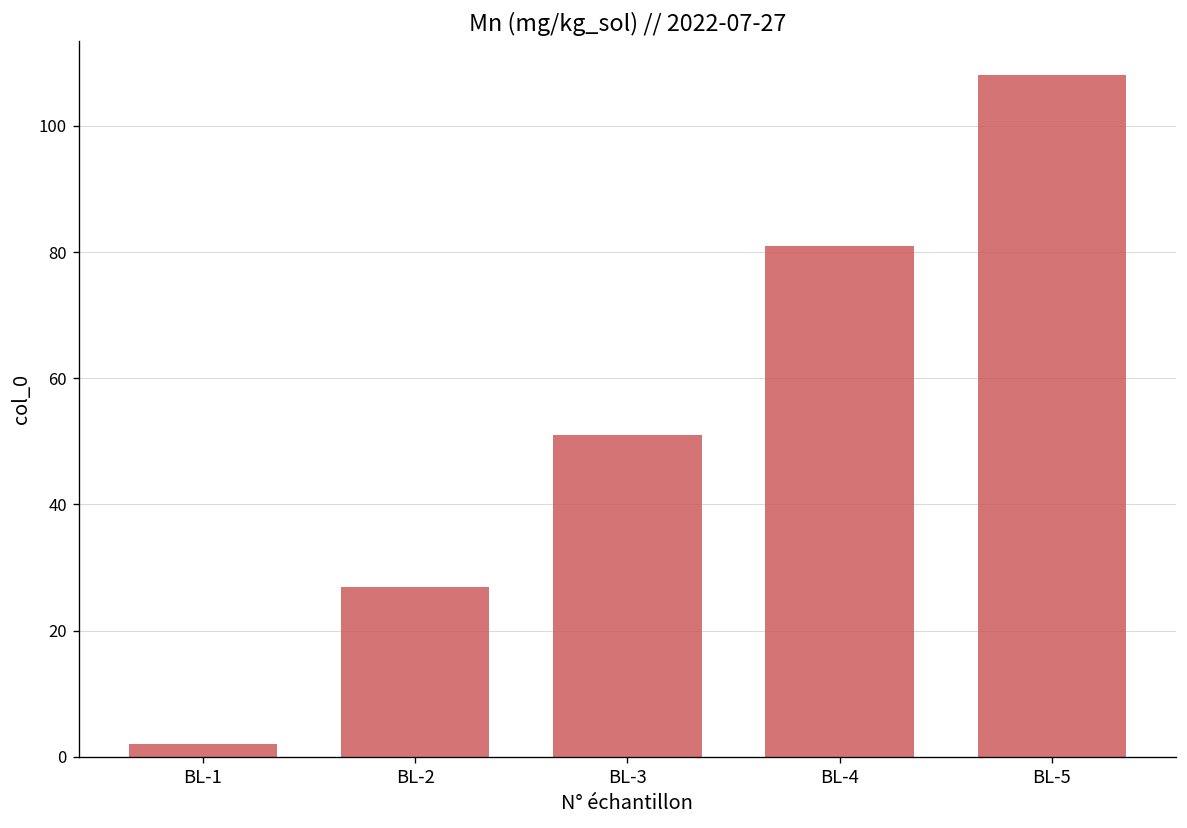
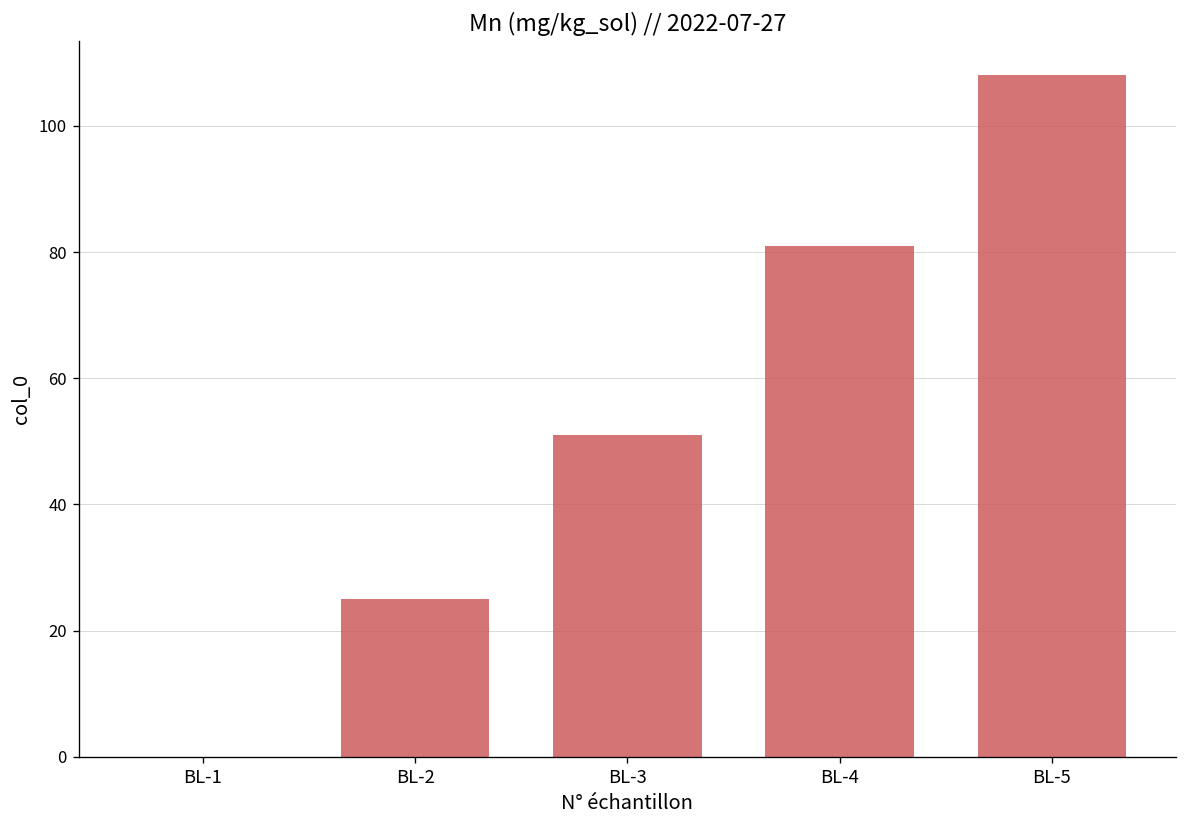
BL-1: 2 -> 0
BL-2: 27 -> 25
